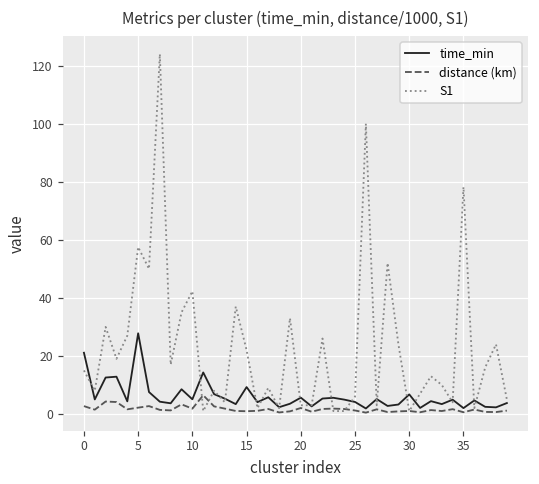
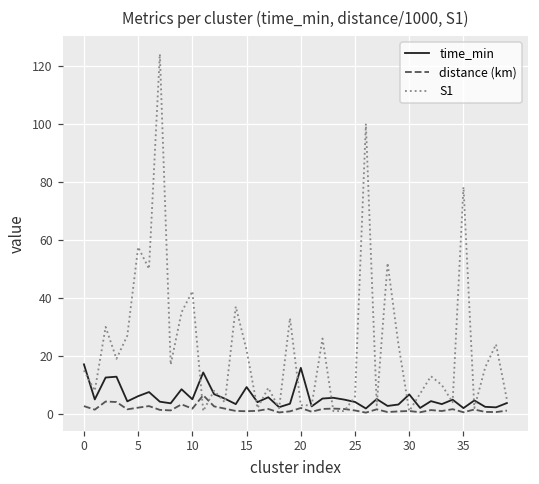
time_min, 0: 21 -> 17
time_min, 5: 28 -> 6
time_min, 20: 6 -> 16
